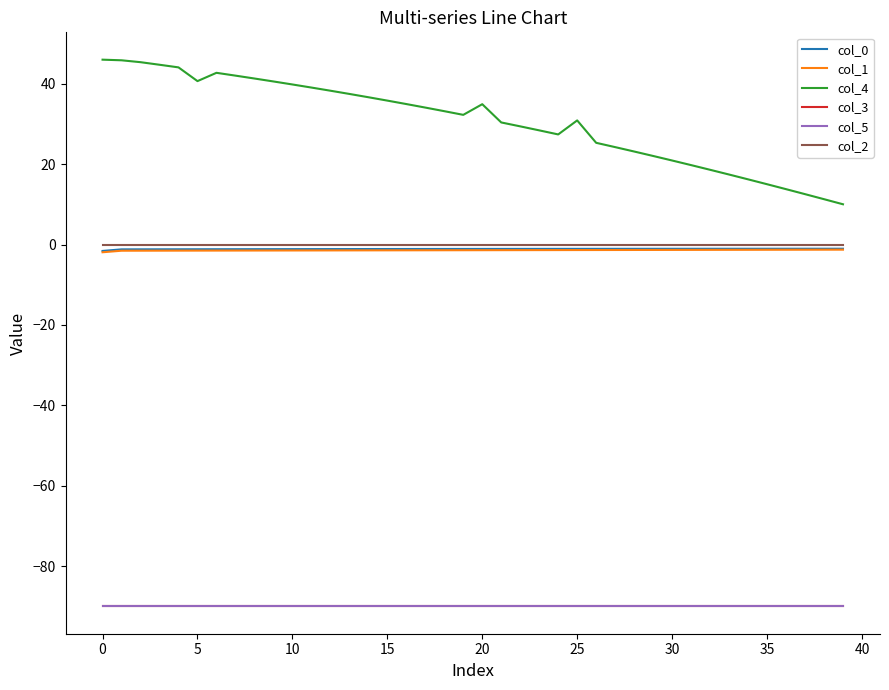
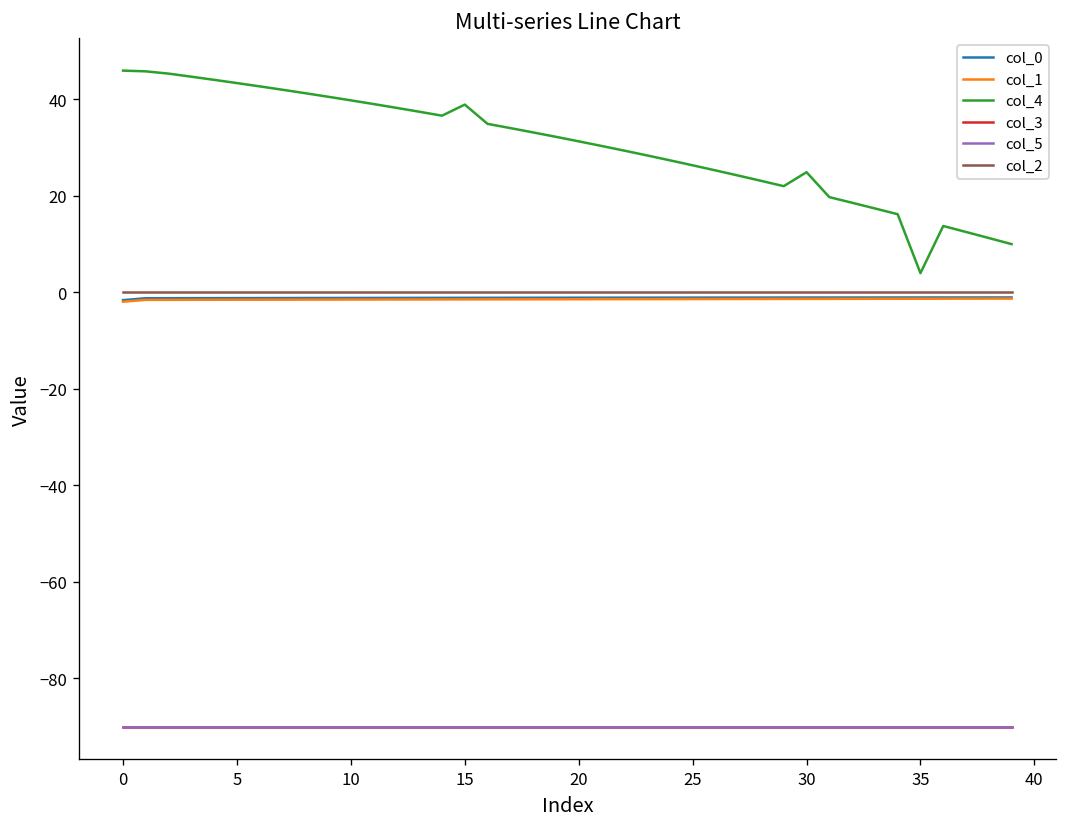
col_4, 5: 41 -> 43
col_4, 15: 36 -> 39
col_4, 20: 35 -> 31
col_4, 25: 31 -> 26
col_4, 30: 21 -> 25
col_4, 35: 15 -> 4
